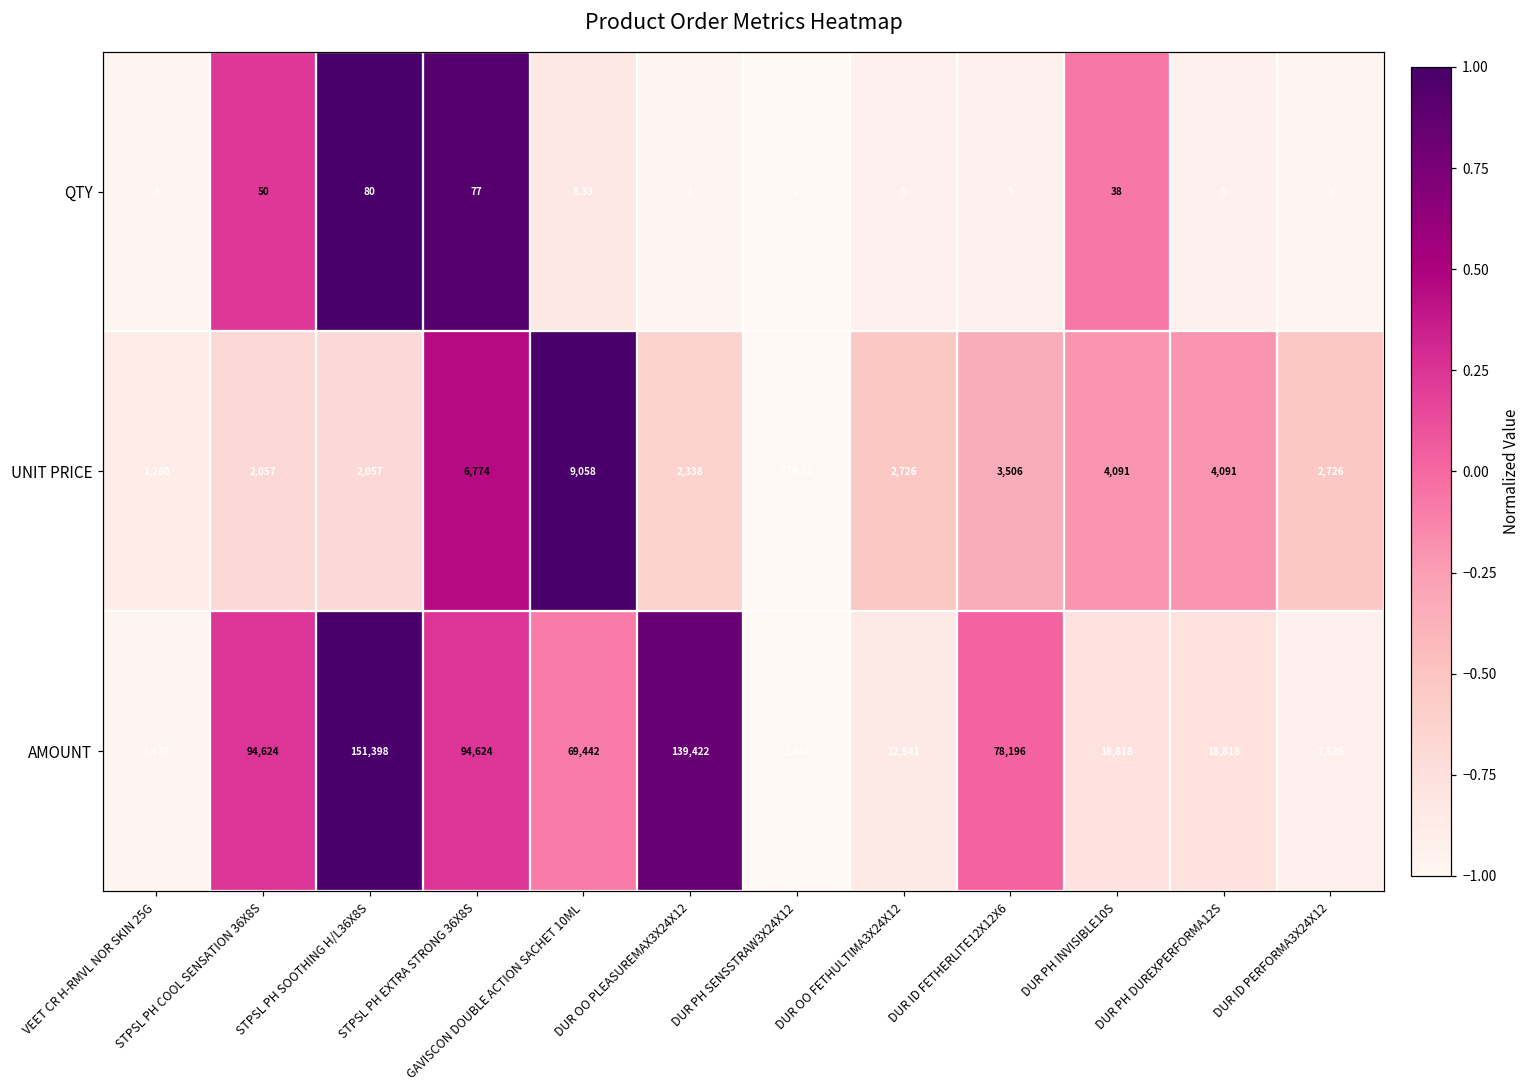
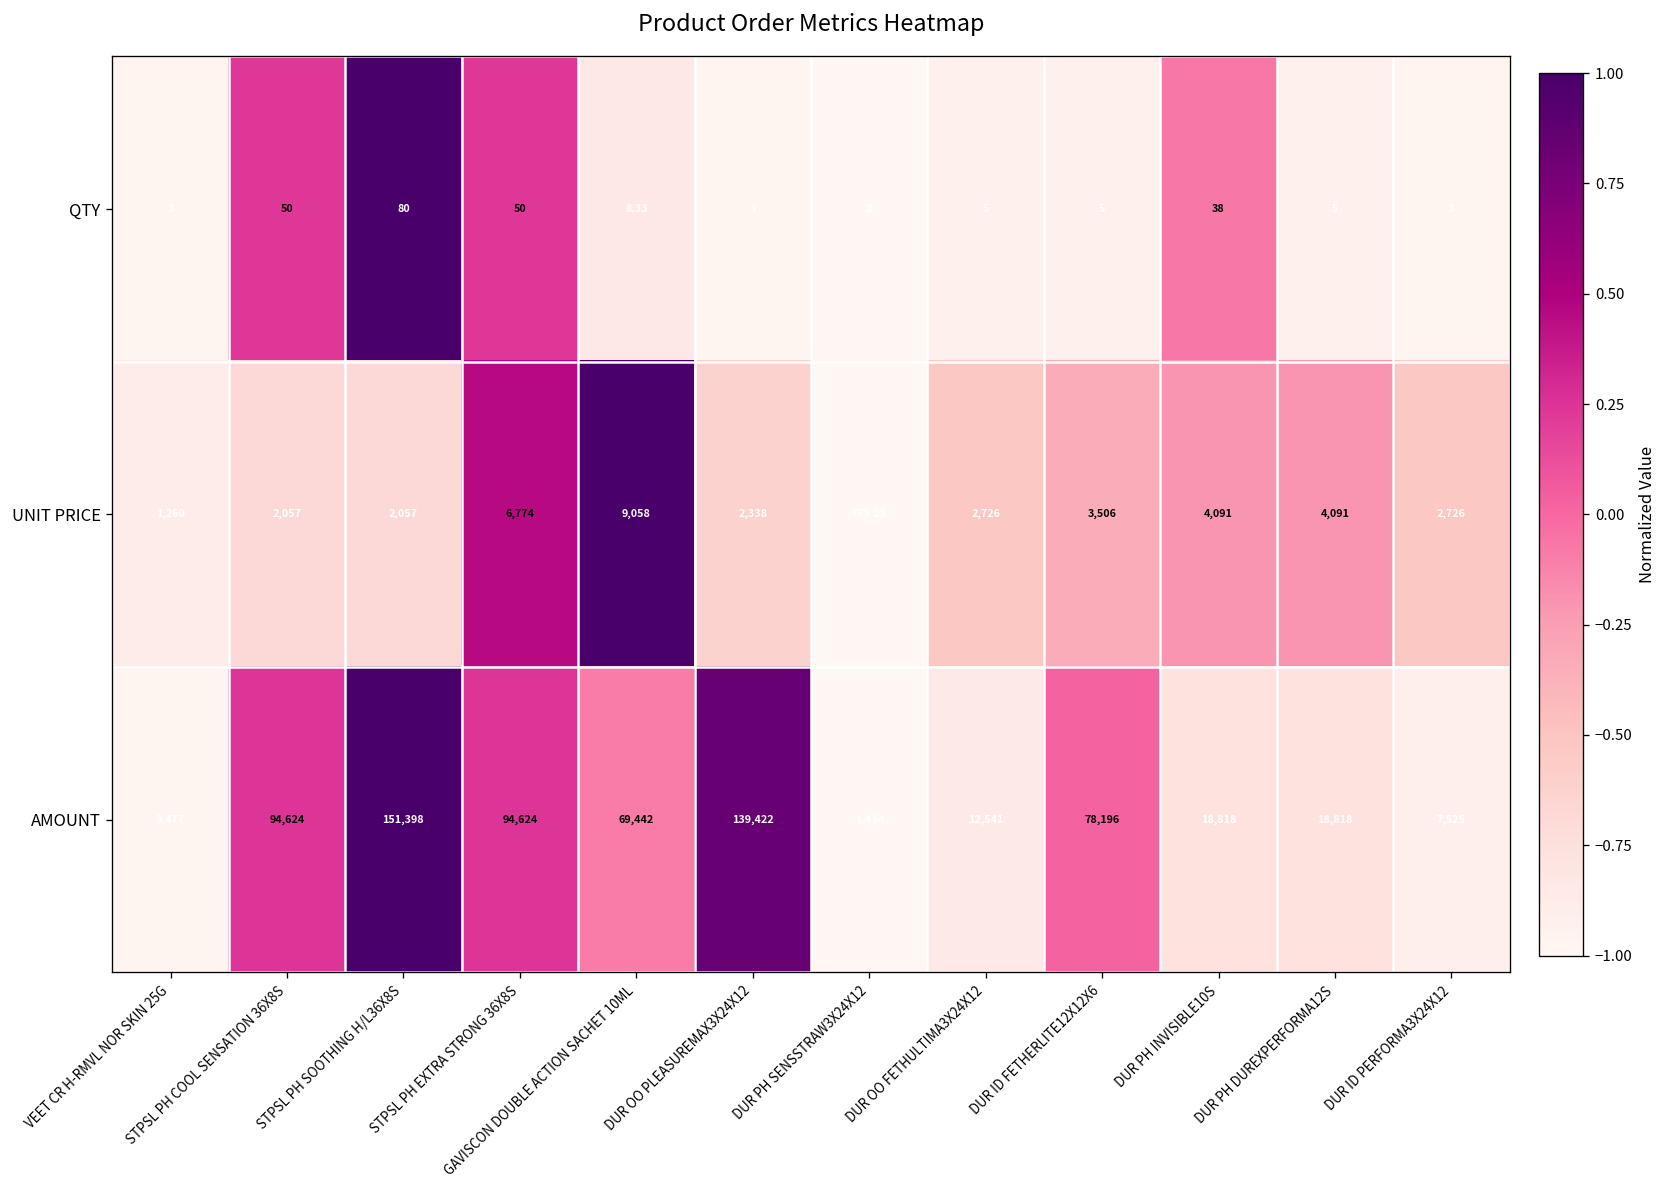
QTY, STPSL PH EXTRA STRONG 36X8S: 77 -> 50
